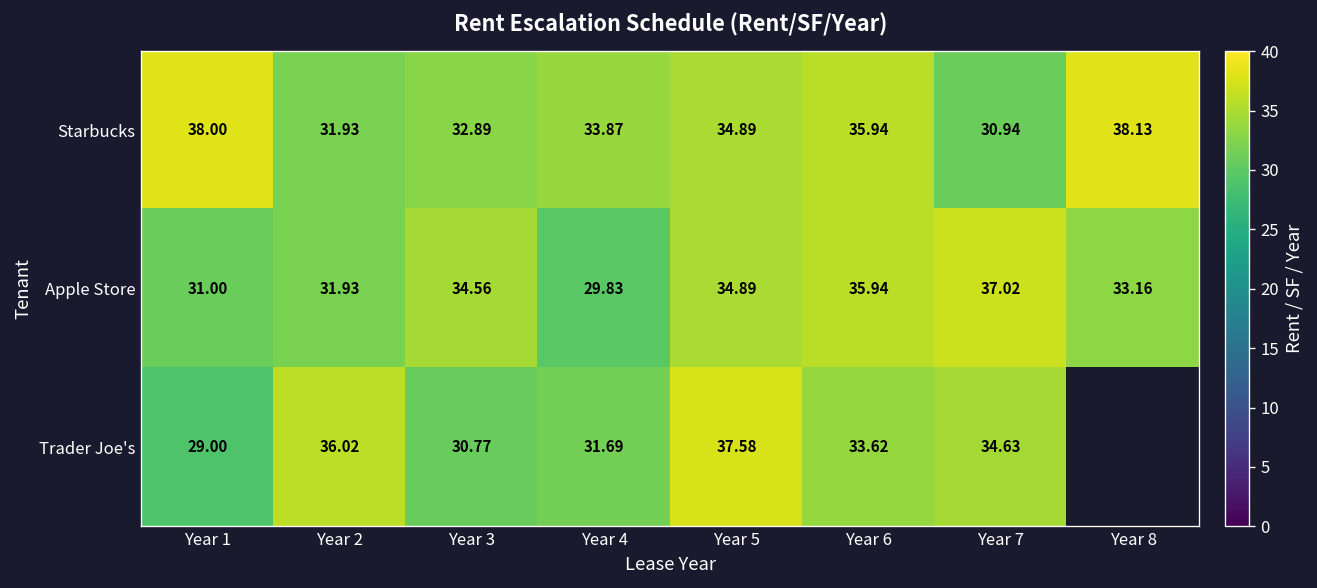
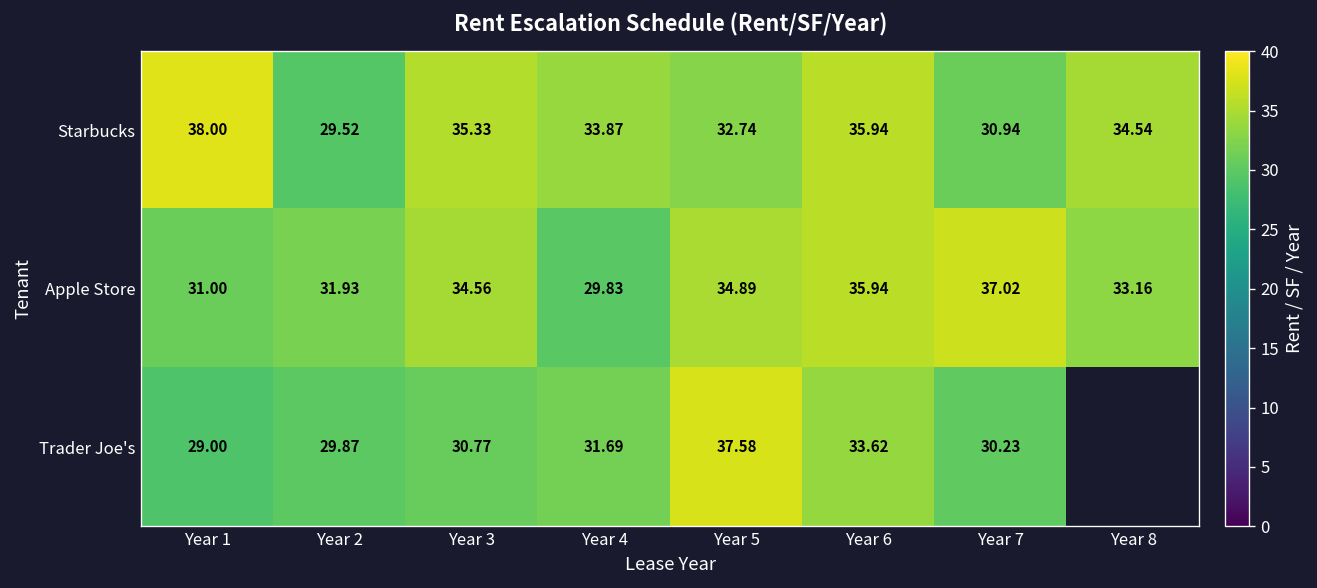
Starbucks, Year 2: 31.93 -> 29.52
Starbucks, Year 3: 32.89 -> 35.33
Starbucks, Year 5: 34.89 -> 32.74
Starbucks, Year 8: 38.13 -> 34.54
Trader Joe's, Year 2: 36.02 -> 29.87
Trader Joe's, Year 7: 34.63 -> 30.23
